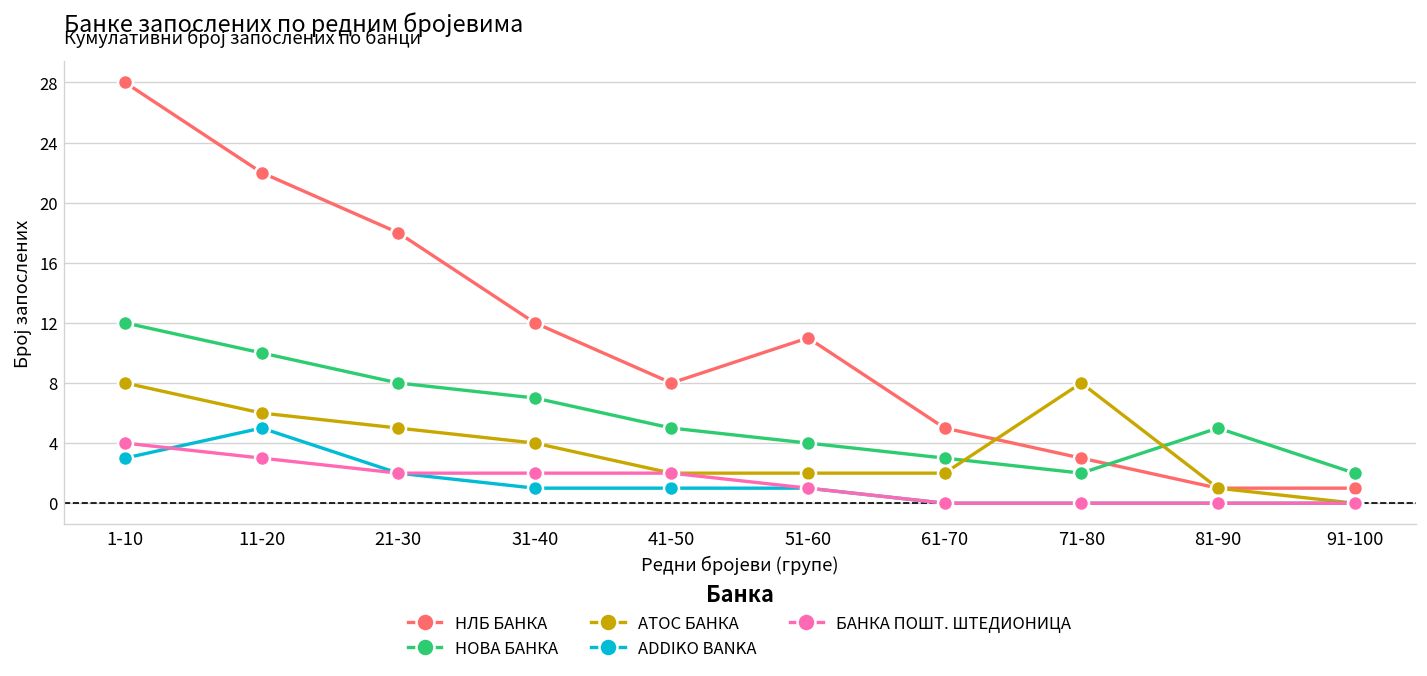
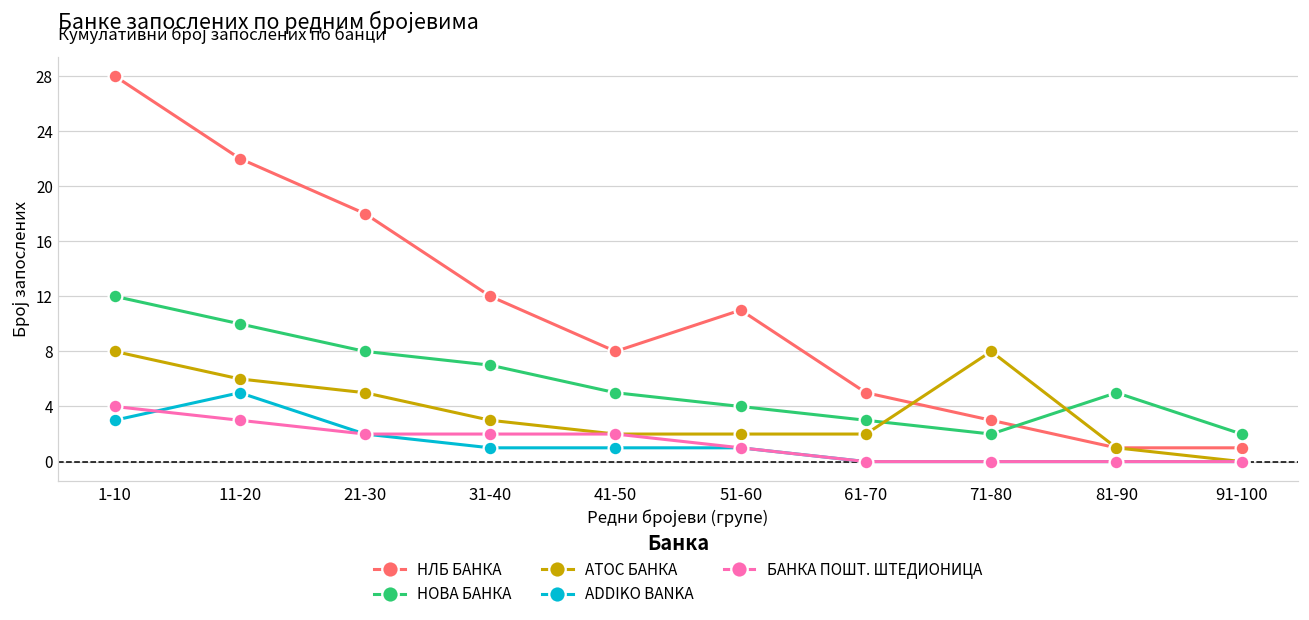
АТОС БАНКА, 31-40: 4 -> 3
